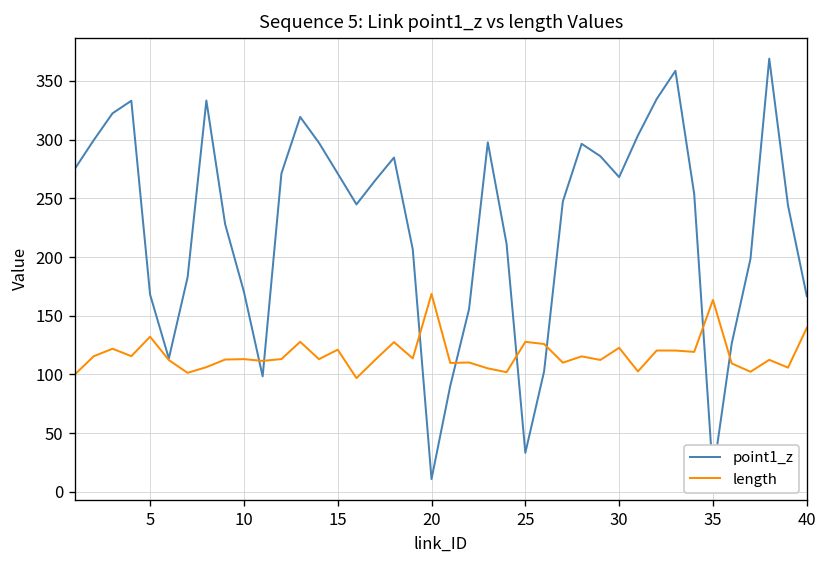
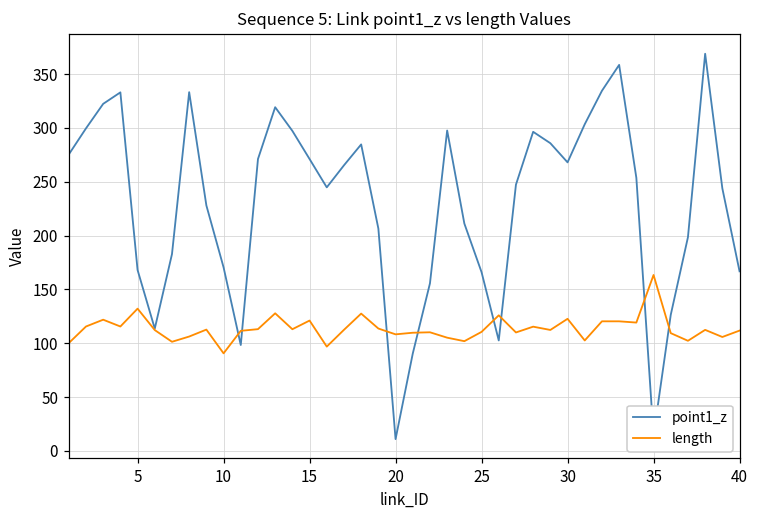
length, 10: 110 -> 90
length, 20: 170 -> 110
point1_z, 25: 30 -> 170
length, 25: 130 -> 110
length, 40: 140 -> 110
